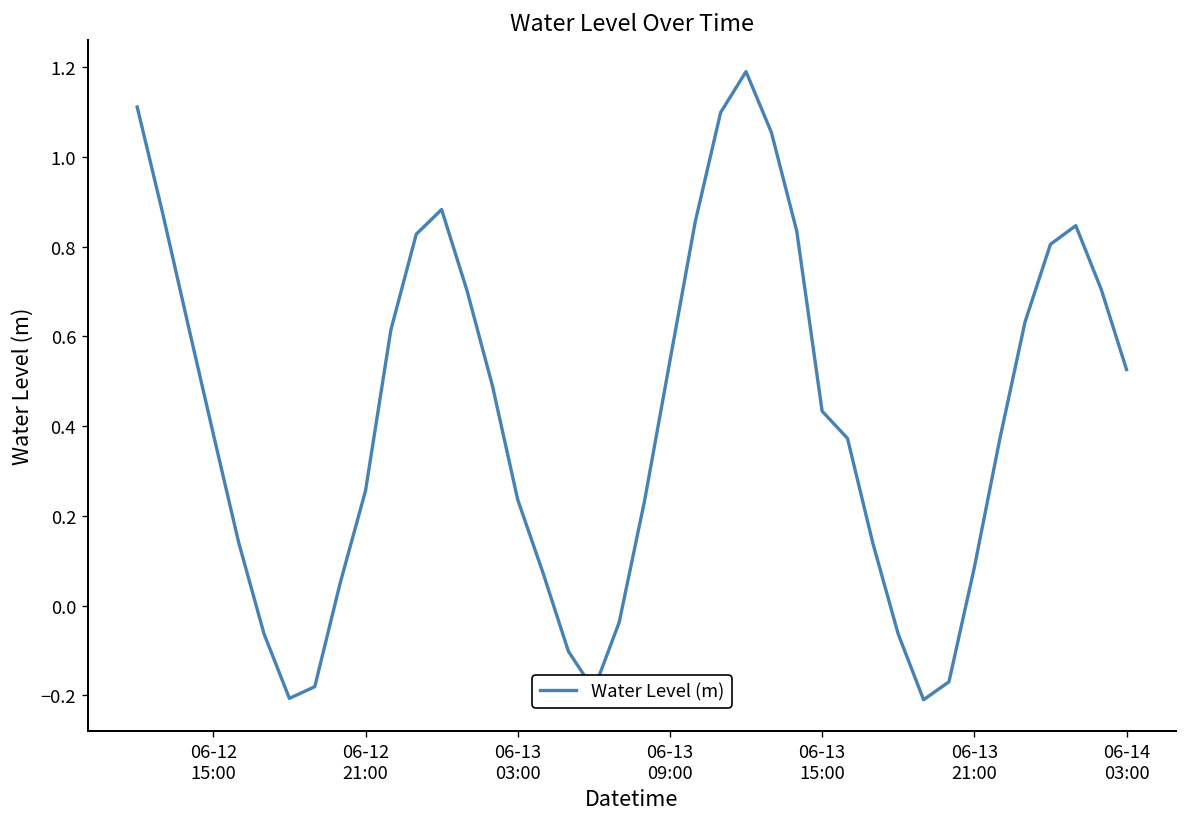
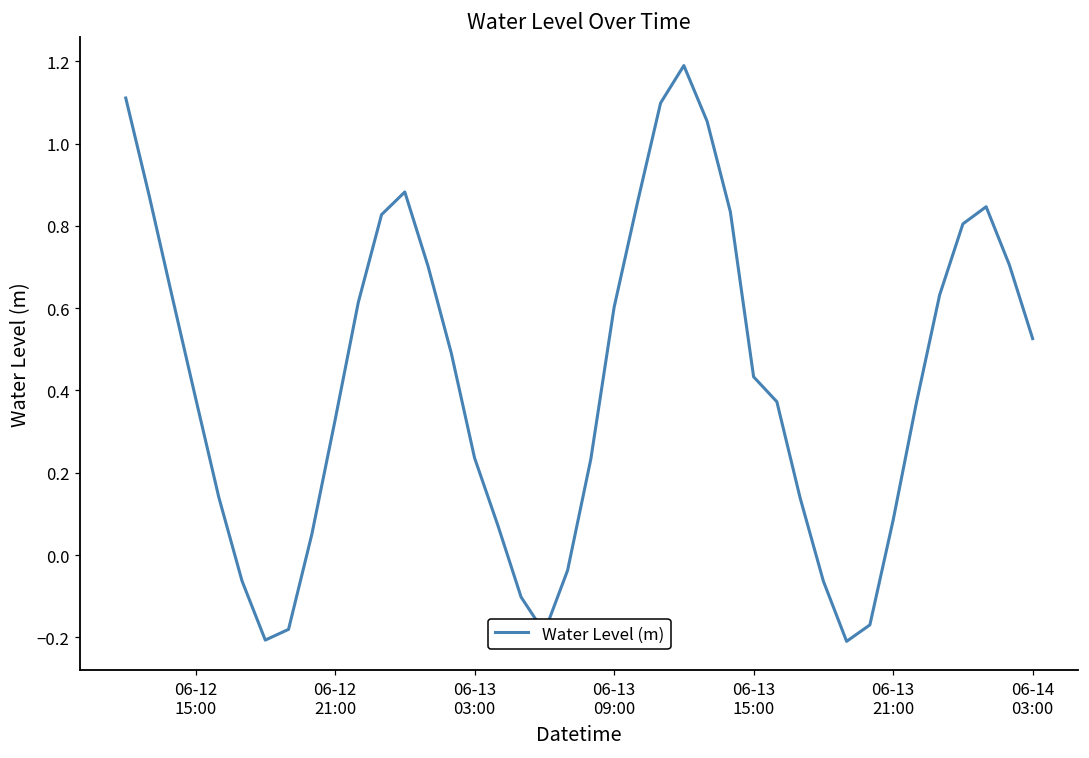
06-12 21:00: 0.26 -> 0.33
06-13 09:00: 0.55 -> 0.60
